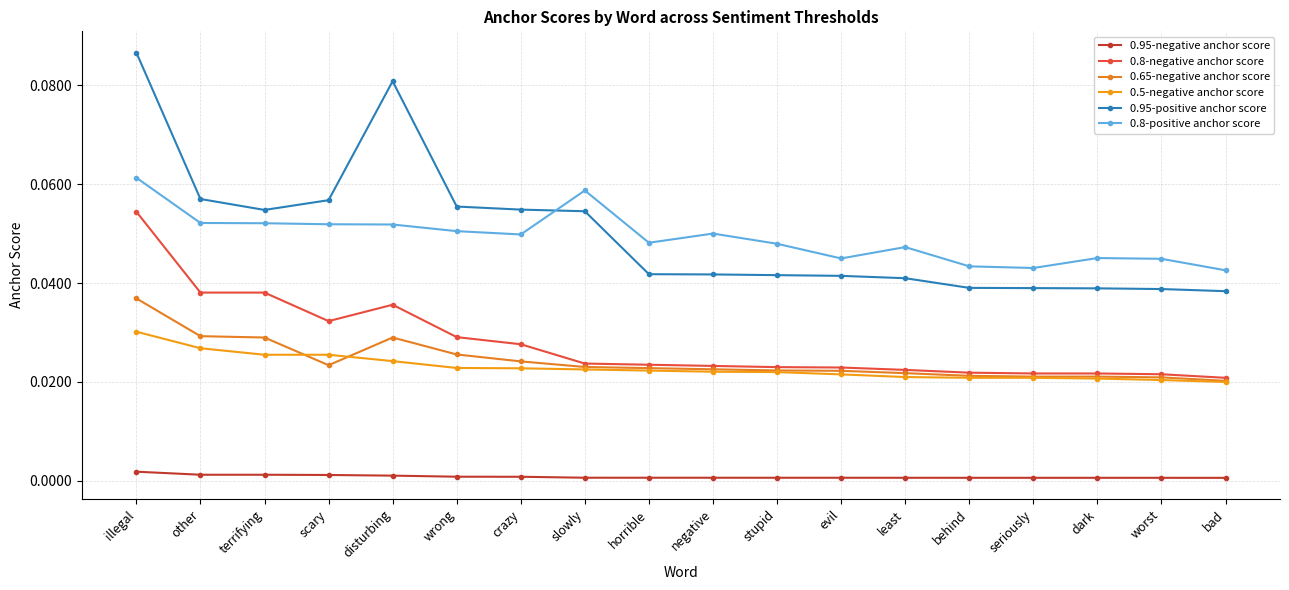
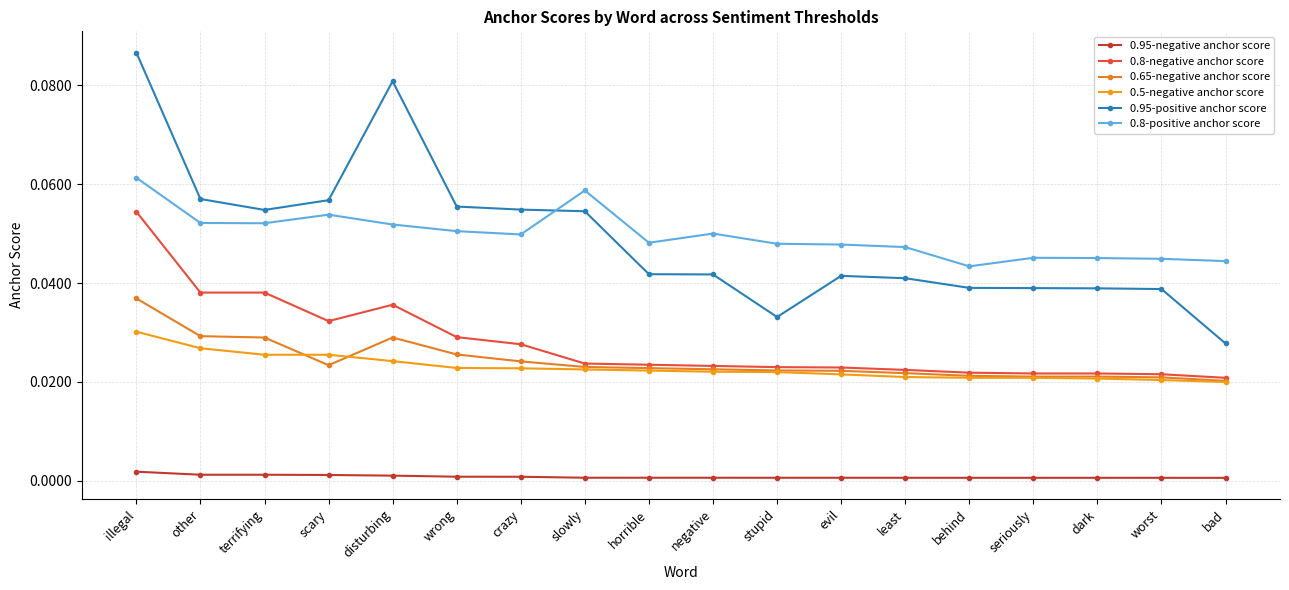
0.8-positive anchor score, scary: 0.052 -> 0.054
0.95-positive anchor score, stupid: 0.042 -> 0.033
0.8-positive anchor score, evil: 0.045 -> 0.048
0.8-positive anchor score, seriously: 0.043 -> 0.045
0.95-positive anchor score, bad: 0.038 -> 0.028
0.8-positive anchor score, bad: 0.043 -> 0.044
